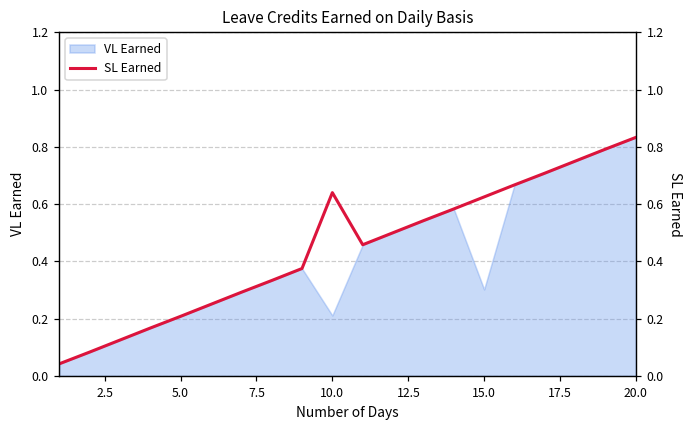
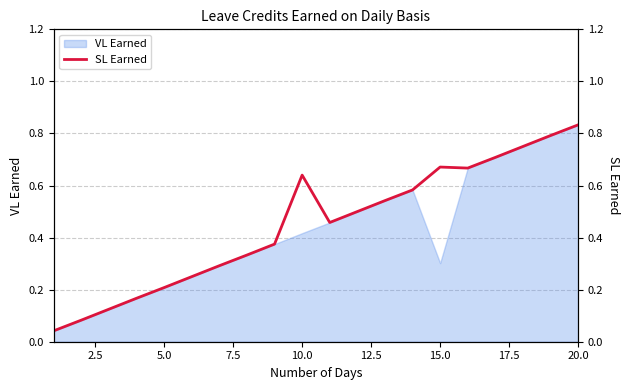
VL Earned, 10.0: 0.21 -> 0.42
SL Earned, 15.0: 0.63 -> 0.67
